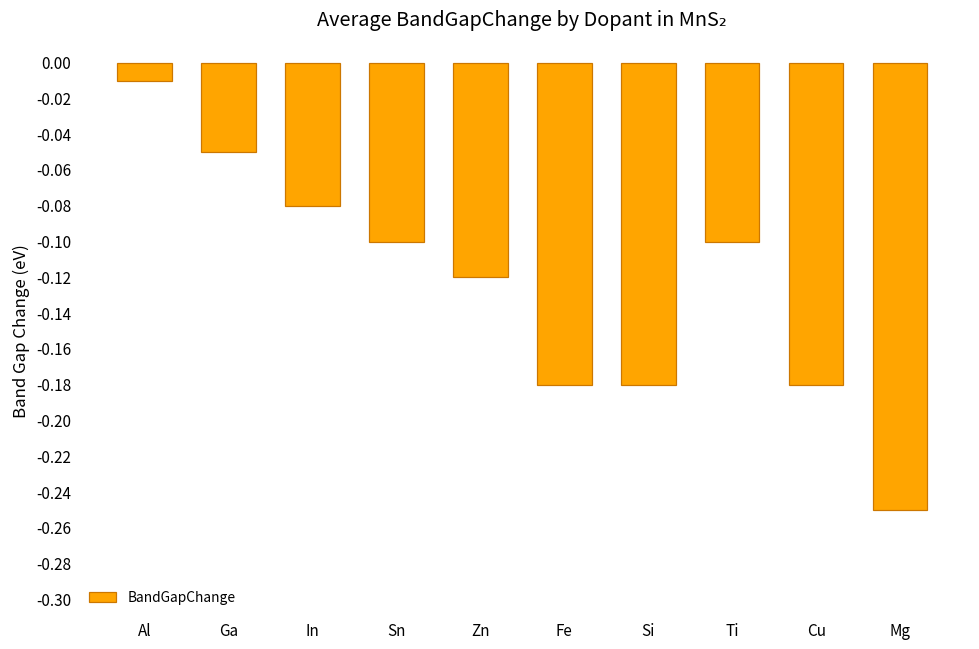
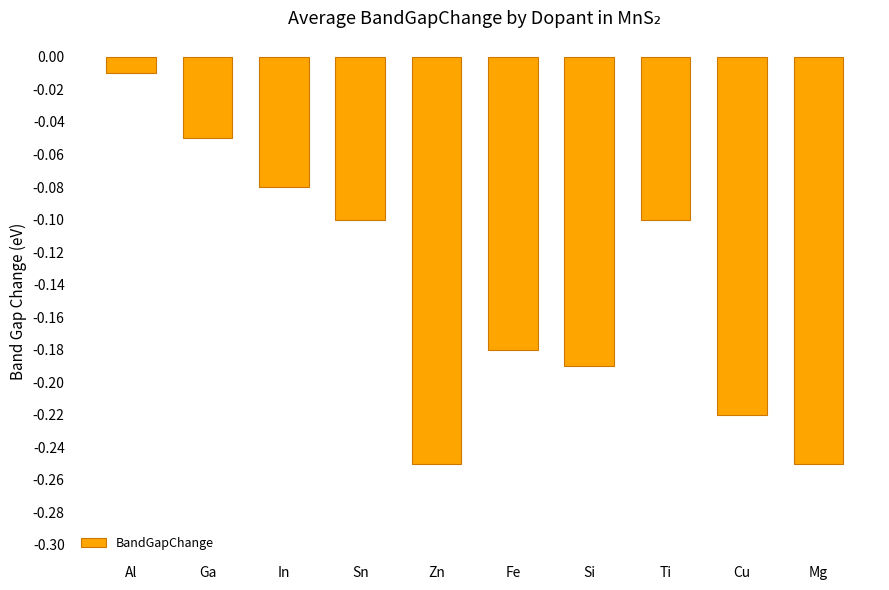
Zn: -0.12 -> -0.25
Si: -0.18 -> -0.19
Cu: -0.18 -> -0.22
